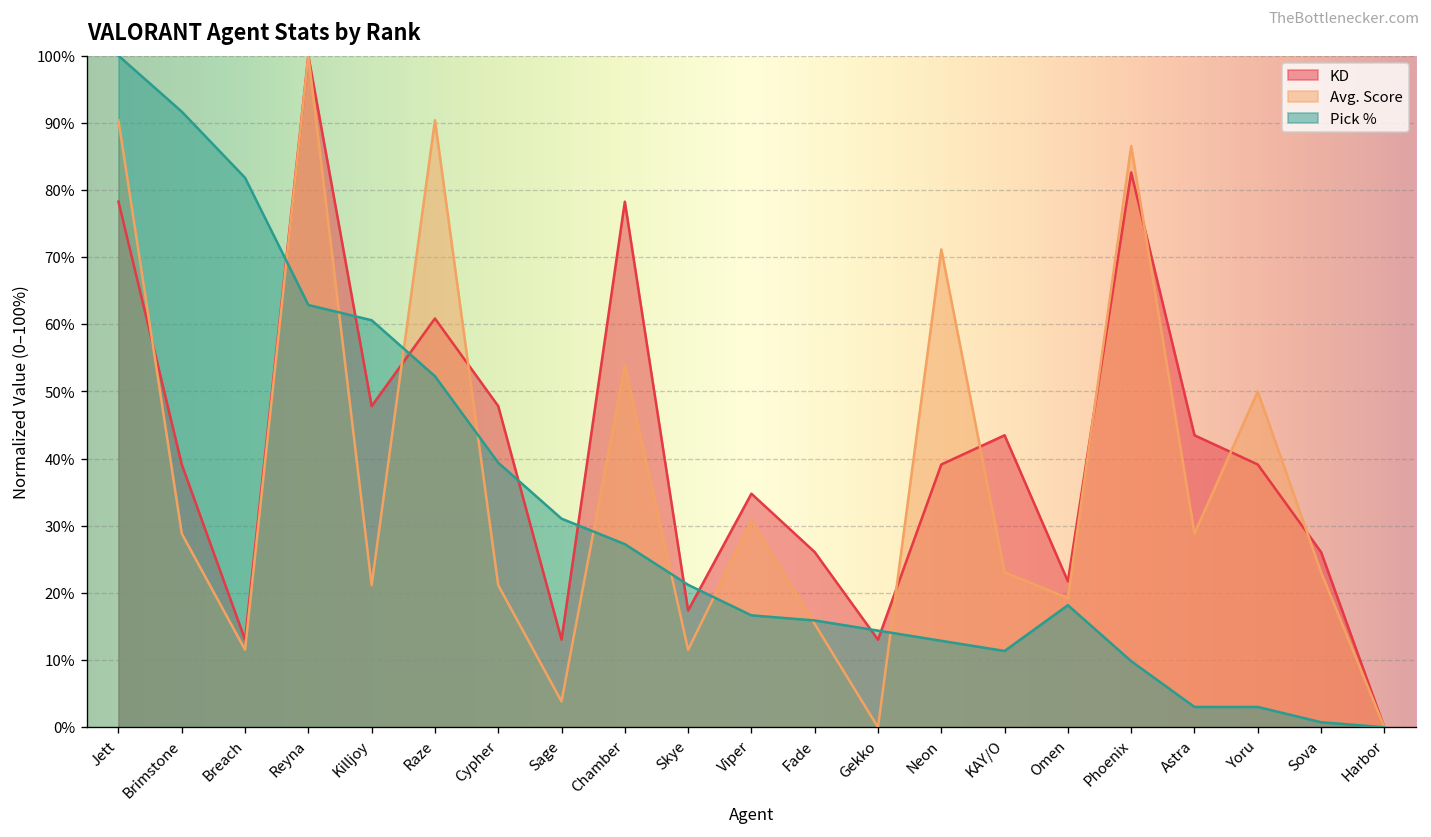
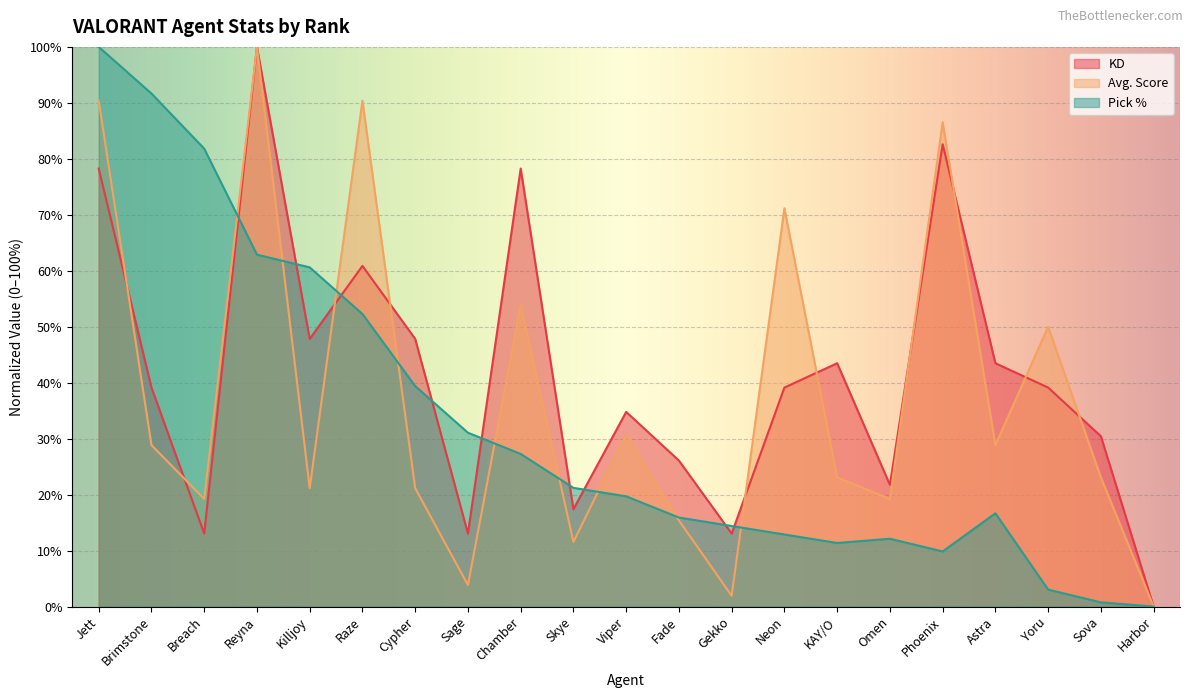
Avg. Score, Breach: 12% -> 19%
Pick %, Viper: 17% -> 20%
Avg. Score, Gekko: 0% -> 2%
Pick %, Omen: 18% -> 12%
Pick %, Astra: 3% -> 17%
KD, Sova: 26% -> 30%
